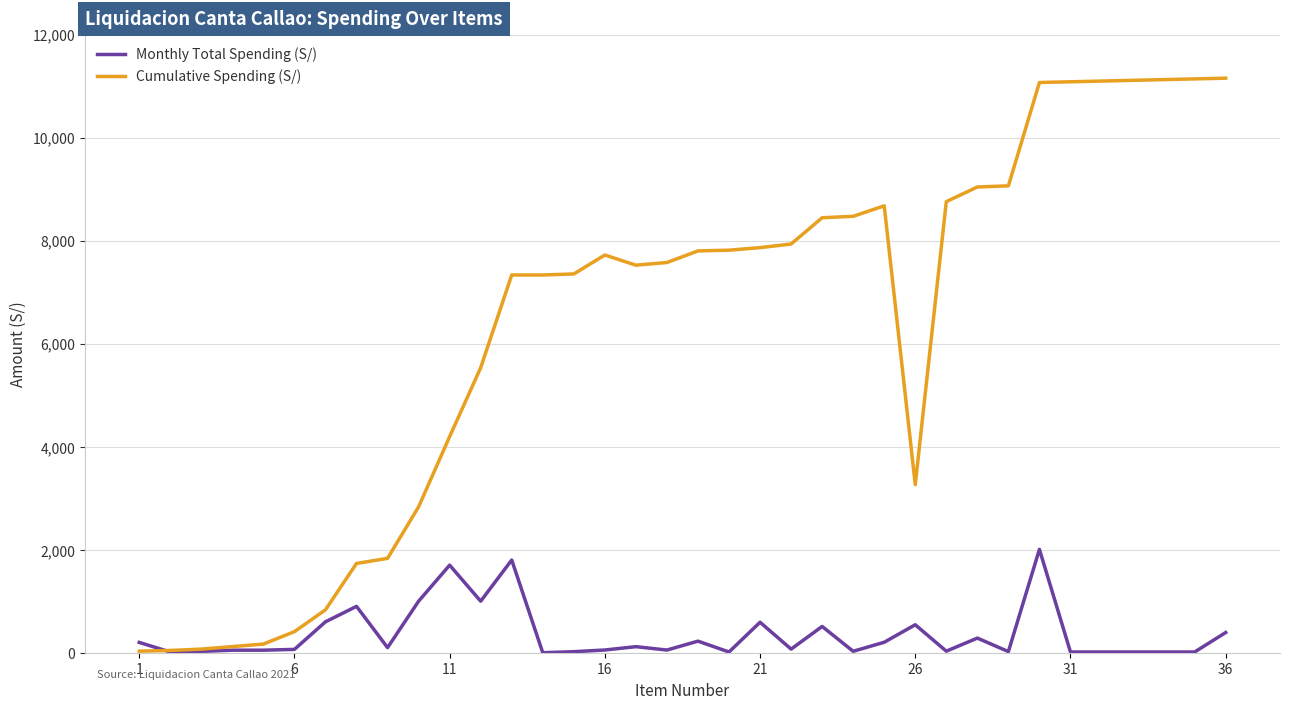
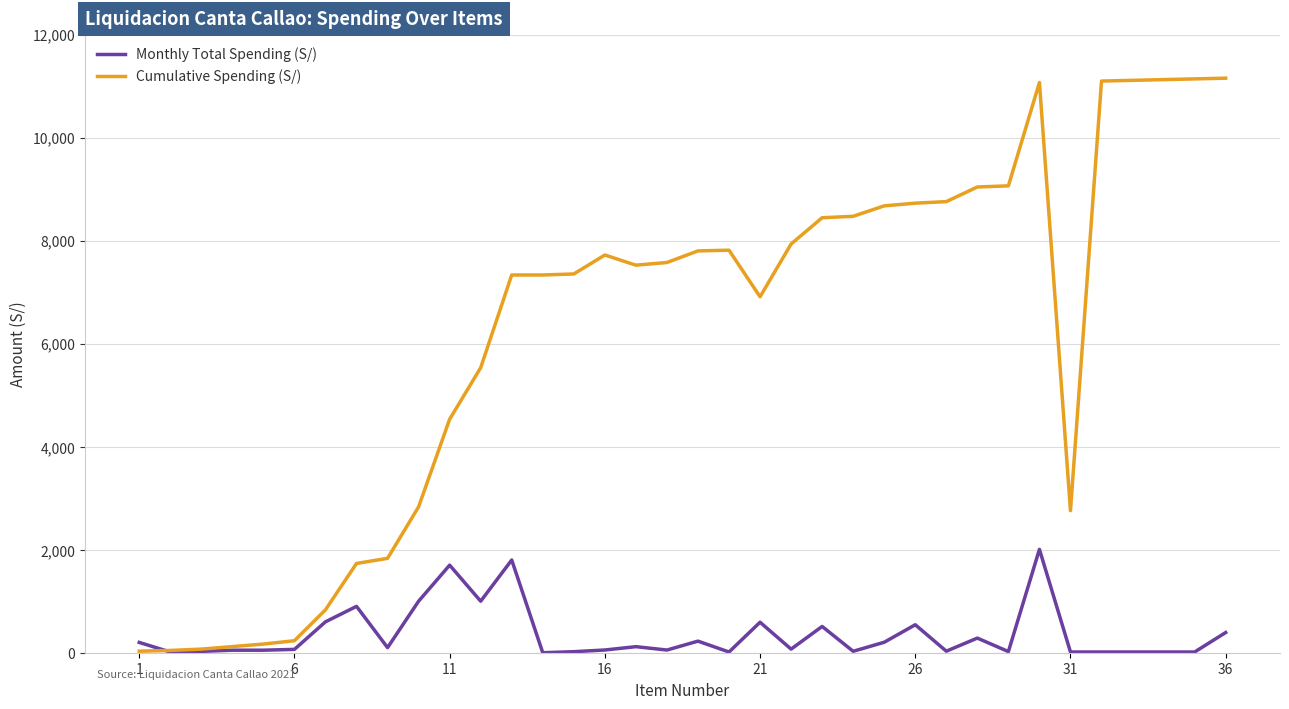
Cumulative Spending (S/), 6: 400 -> 200
Cumulative Spending (S/), 11: 4,200 -> 4,500
Cumulative Spending (S/), 21: 7,900 -> 6,900
Cumulative Spending (S/), 26: 3,300 -> 8,700
Cumulative Spending (S/), 31: 11,100 -> 2,800
